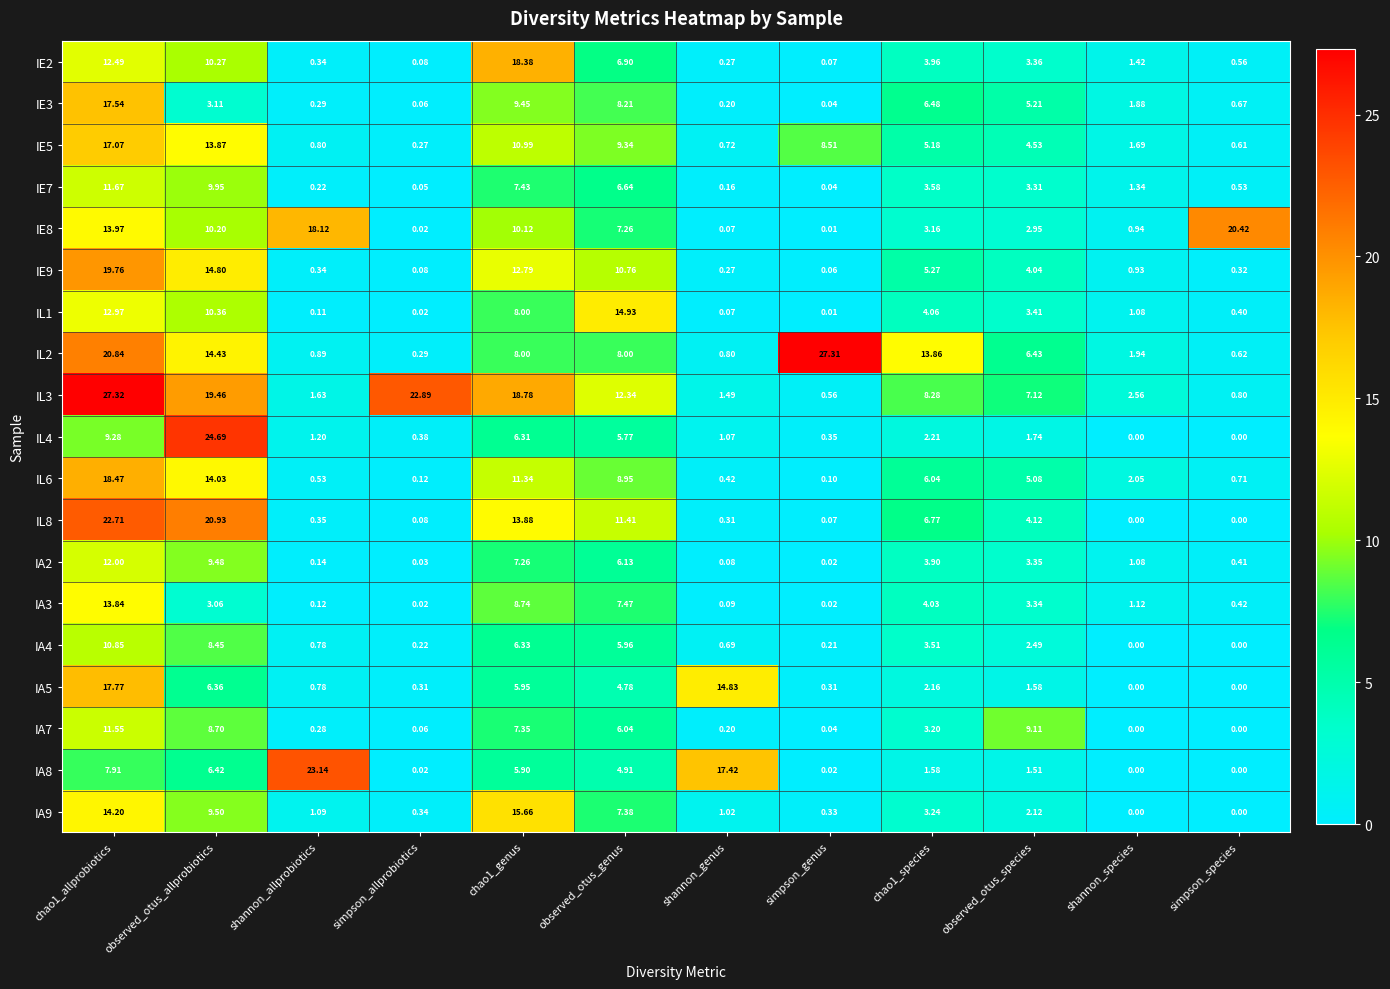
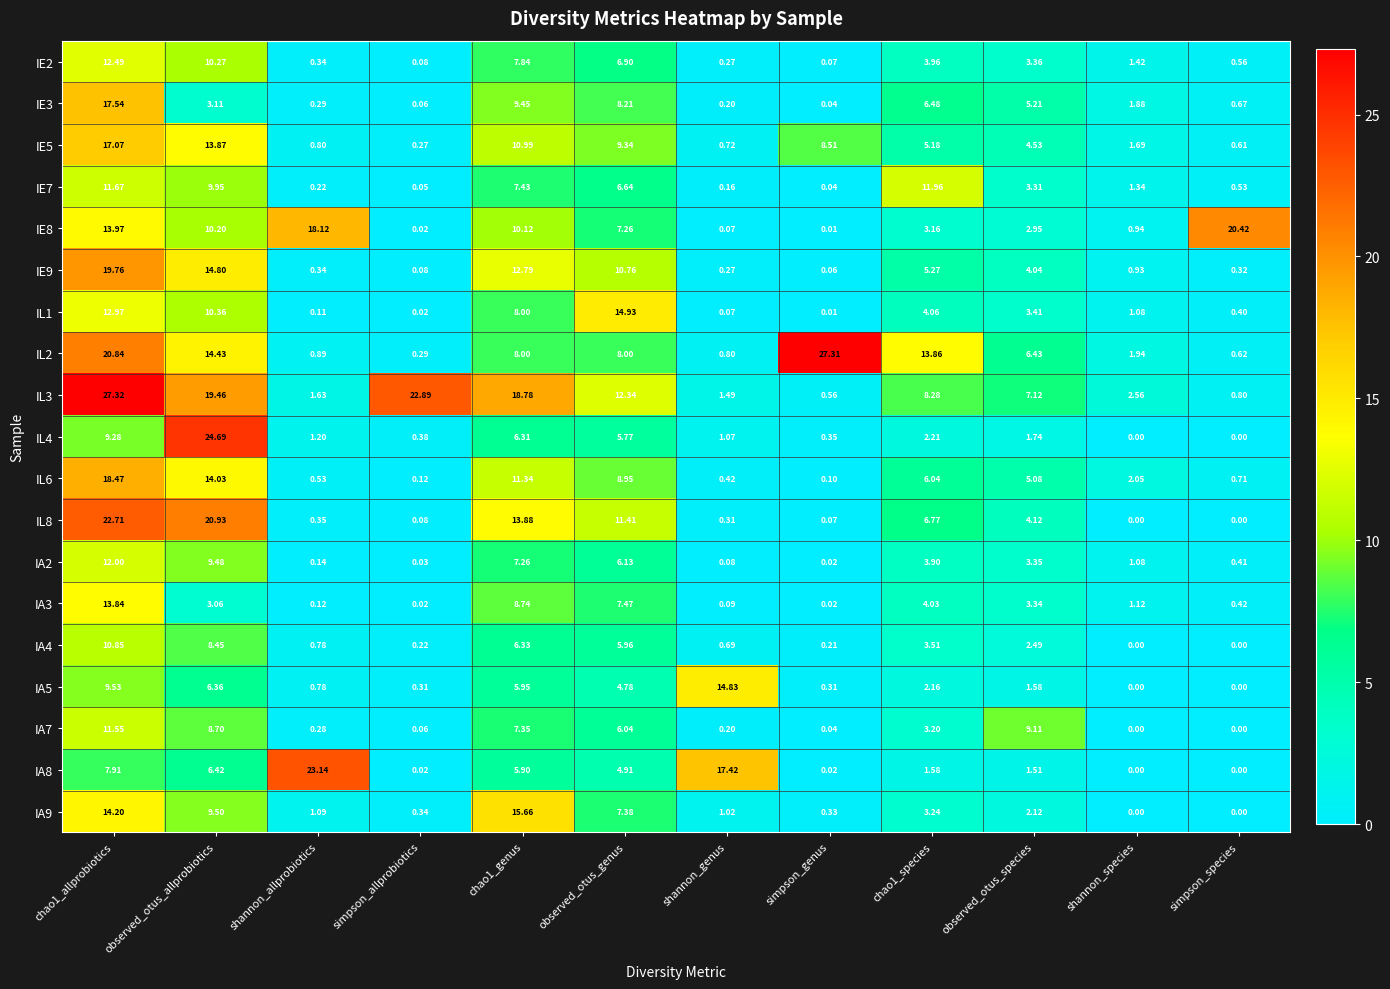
IE2, chao1_genus: 18.38 -> 7.84
IE7, chao1_species: 3.58 -> 11.96
IA5, chao1_allprobiotics: 17.77 -> 9.53
